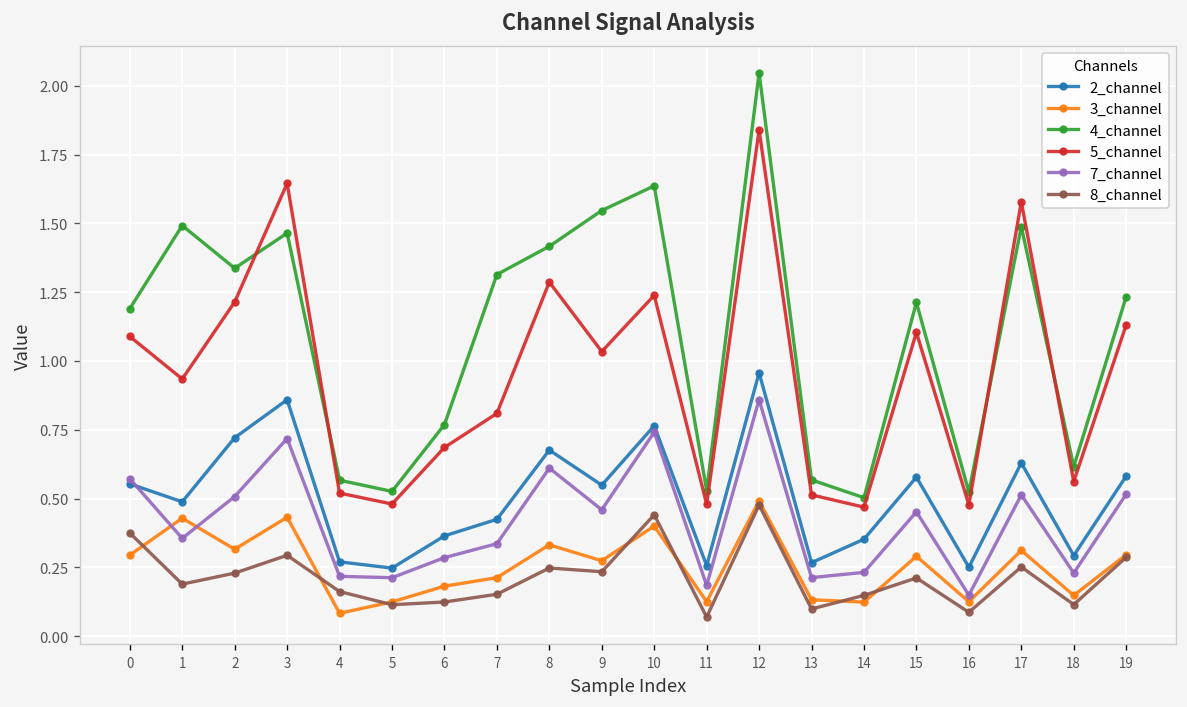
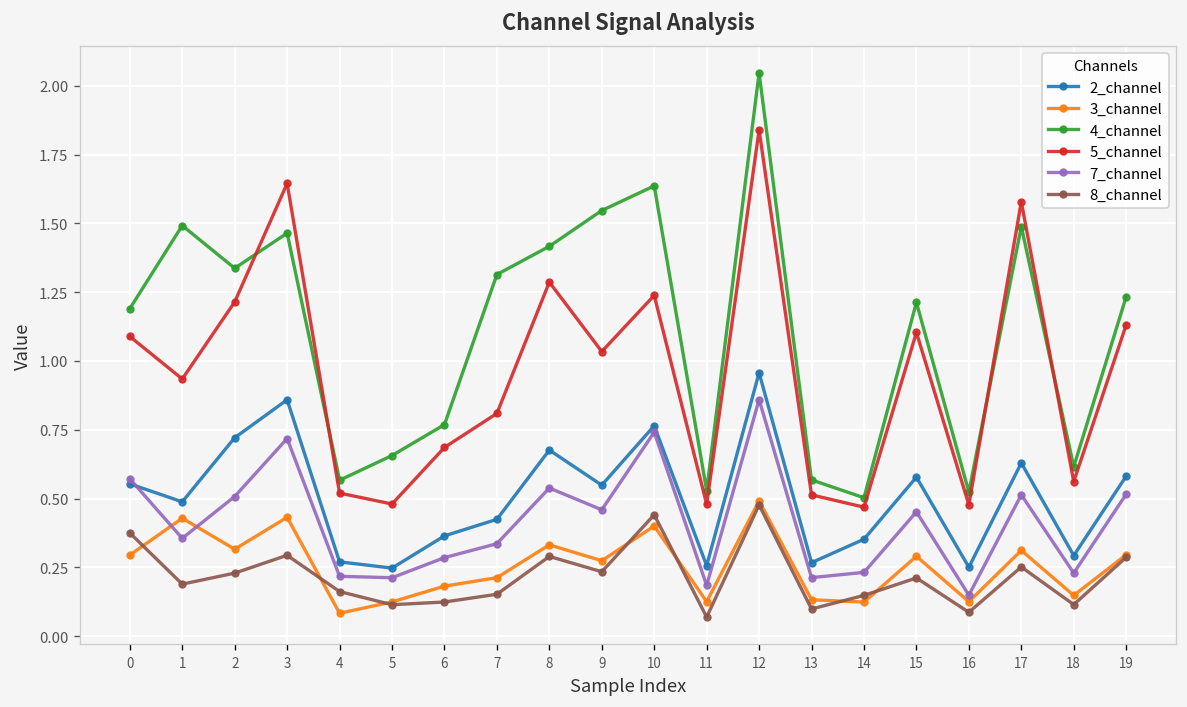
4_channel, 5: 0.53 -> 0.66
7_channel, 8: 0.61 -> 0.54
8_channel, 8: 0.25 -> 0.29
